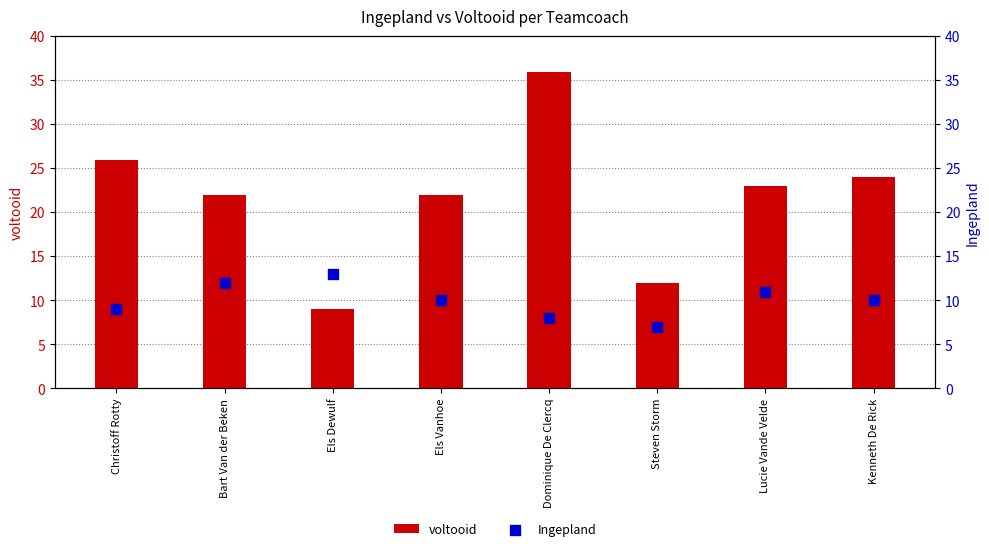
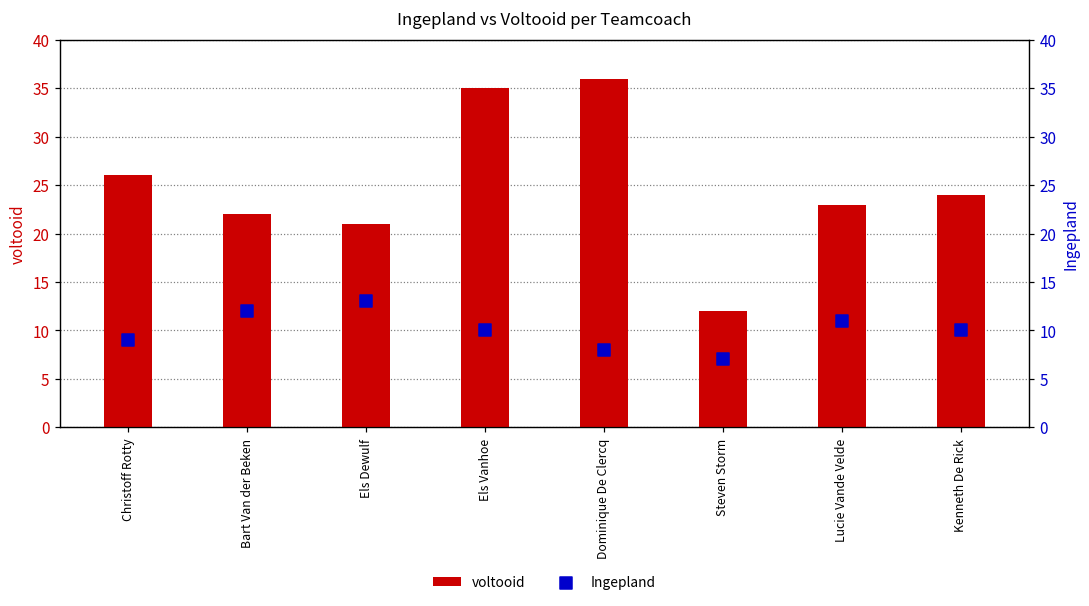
voltooid, Els Dewulf: 9 -> 21
voltooid, Els Vanhoe: 22 -> 35
